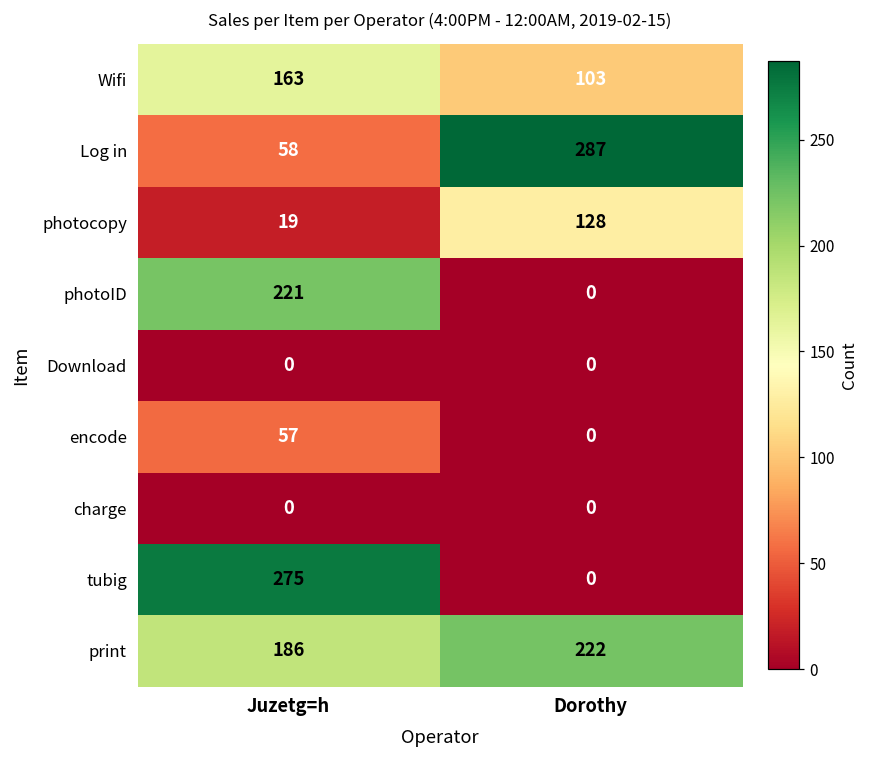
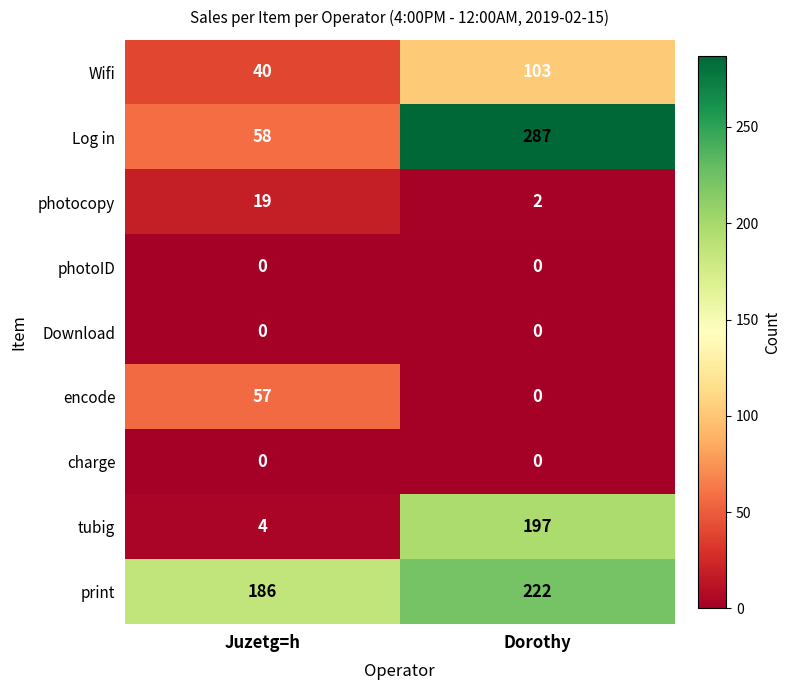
Wifi, Juzetg=h: 163 -> 40
photocopy, Dorothy: 128 -> 2
photoID, Juzetg=h: 221 -> 0
tubig, Juzetg=h: 275 -> 4
tubig, Dorothy: 0 -> 197
